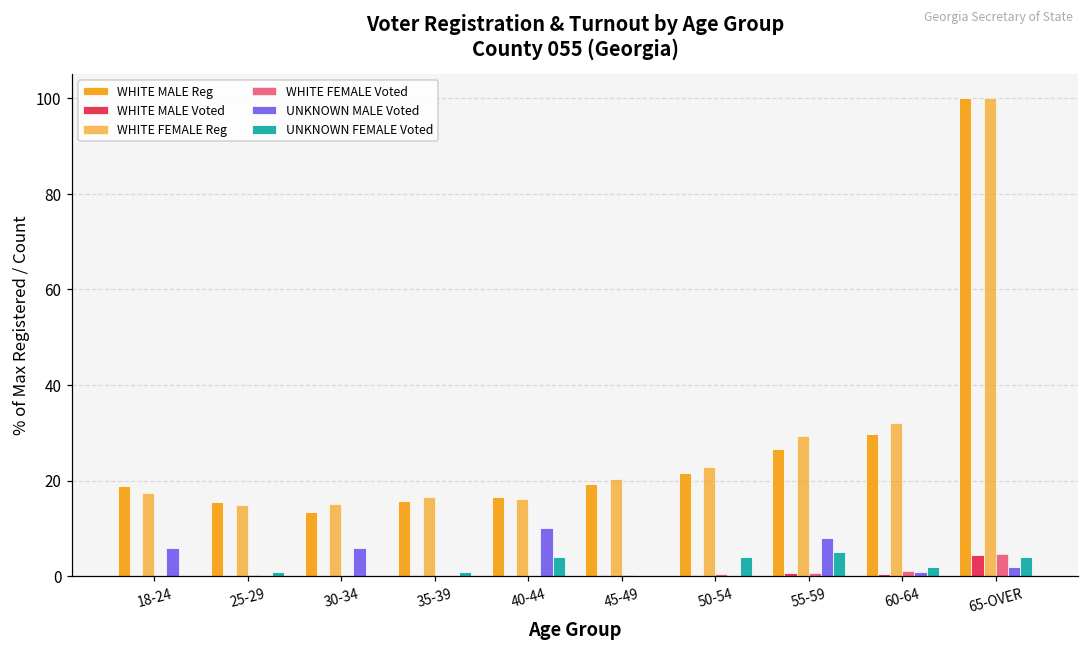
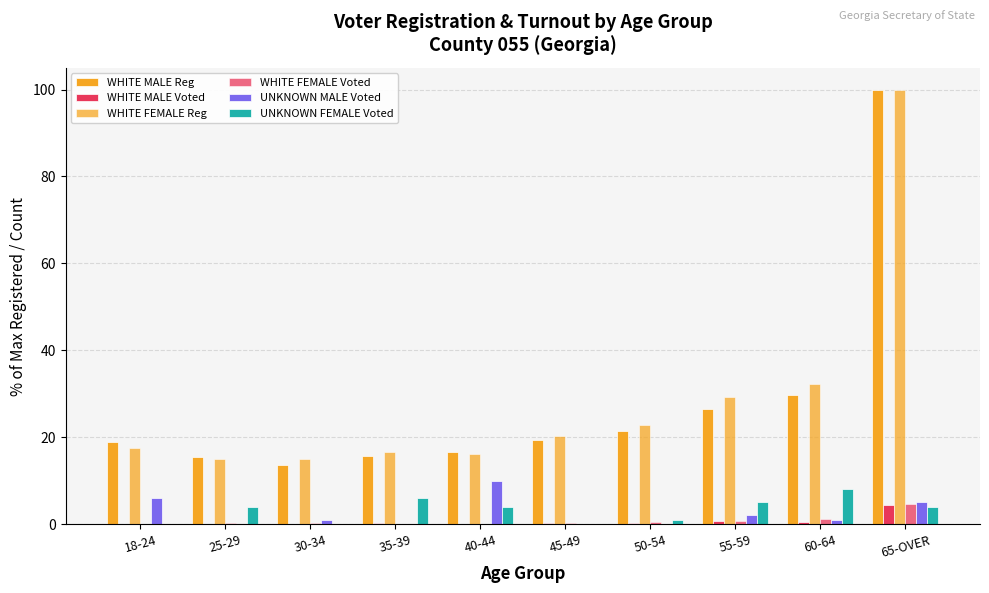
UNKNOWN FEMALE Voted, 25-29: 1 -> 4
UNKNOWN MALE Voted, 30-34: 6 -> 1
UNKNOWN FEMALE Voted, 35-39: 1 -> 6
UNKNOWN FEMALE Voted, 50-54: 4 -> 1
UNKNOWN MALE Voted, 55-59: 8 -> 2
UNKNOWN FEMALE Voted, 60-64: 2 -> 8
UNKNOWN MALE Voted, 65-OVER: 2 -> 5
